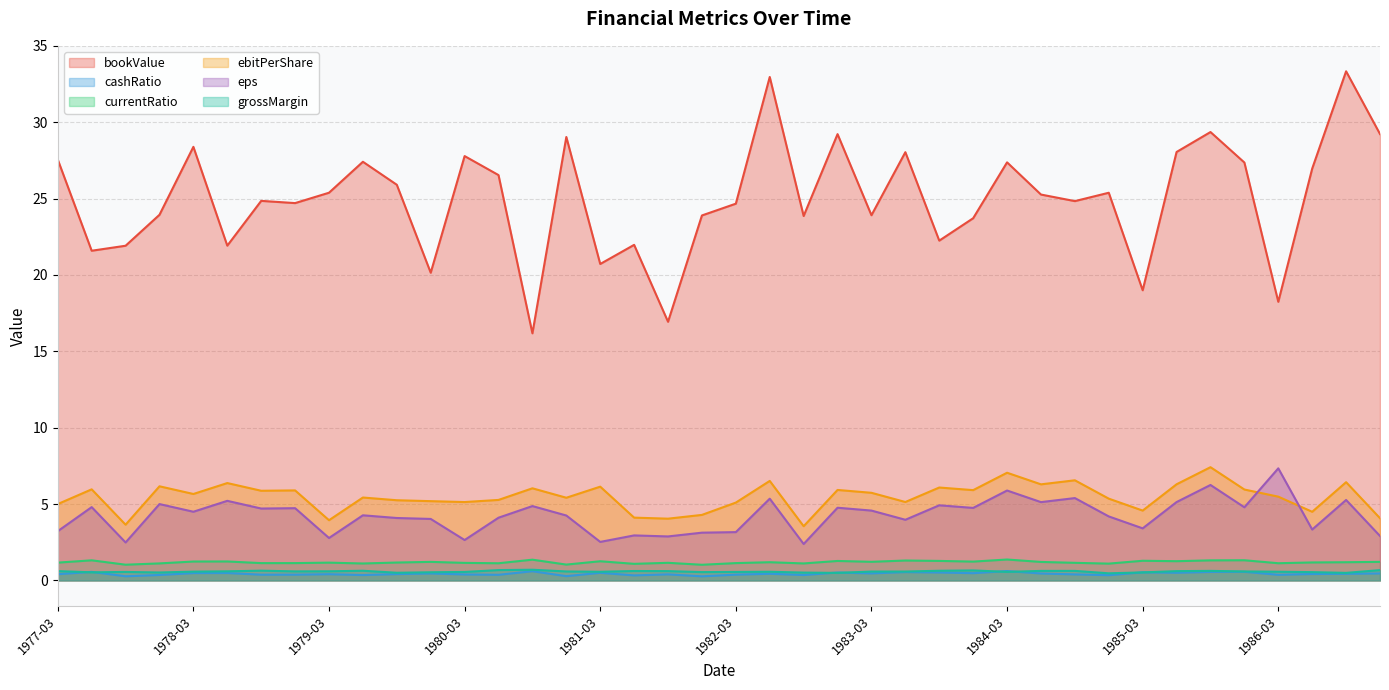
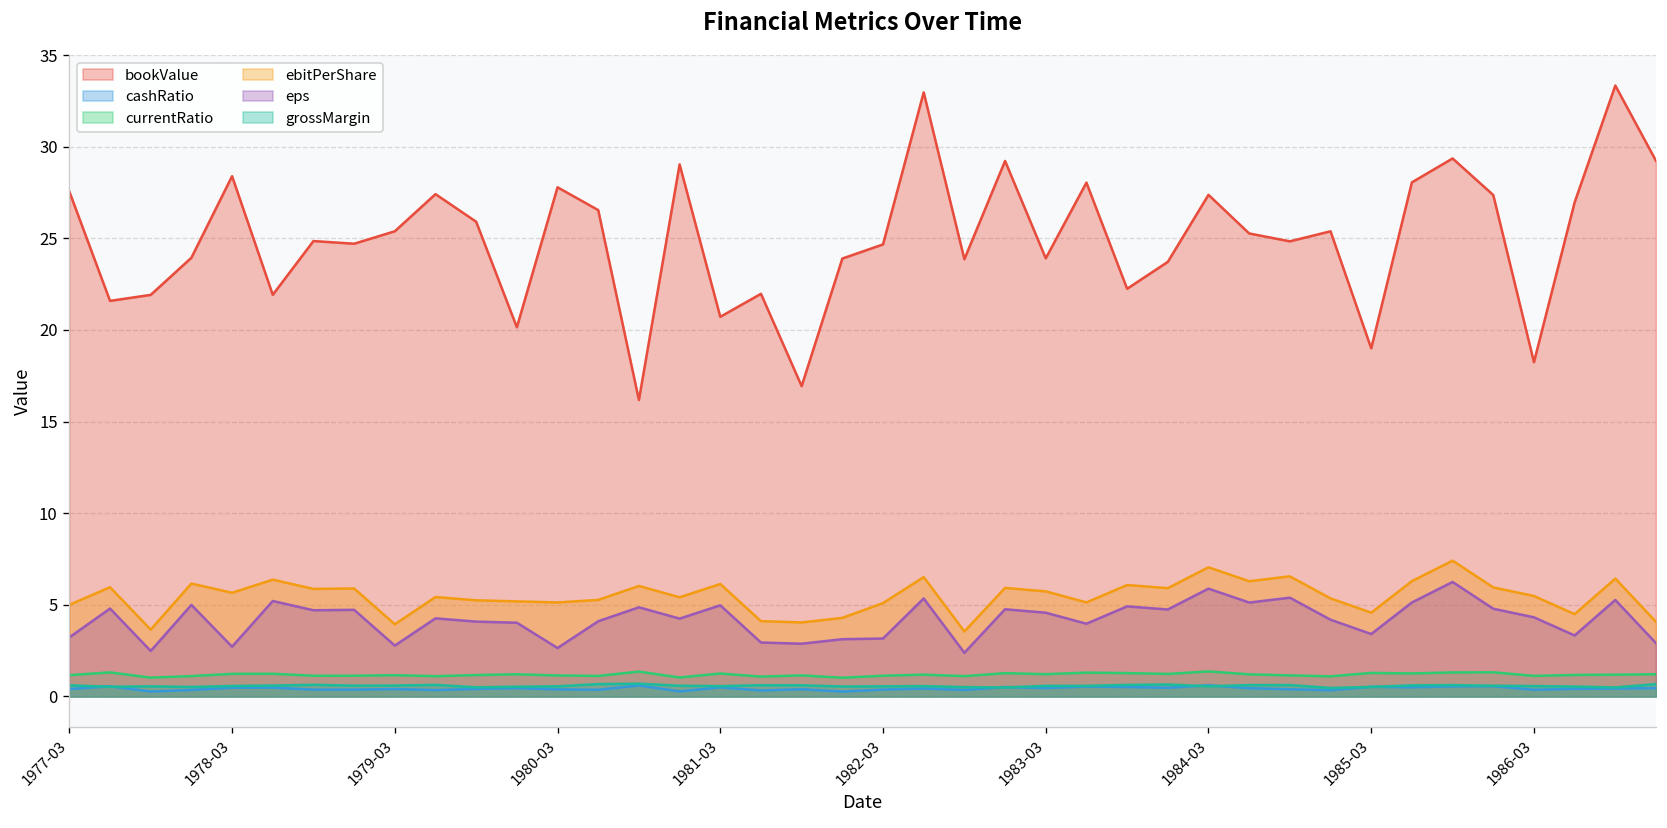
eps, 1978-03: 4.5 -> 2.7
eps, 1981-03: 2.5 -> 5.0
eps, 1986-03: 7.3 -> 4.3
